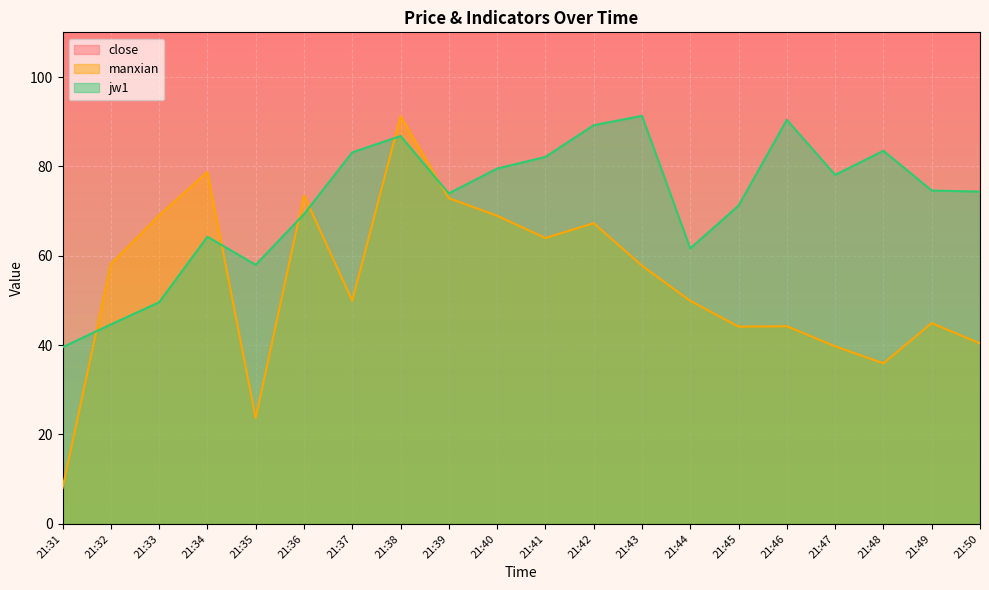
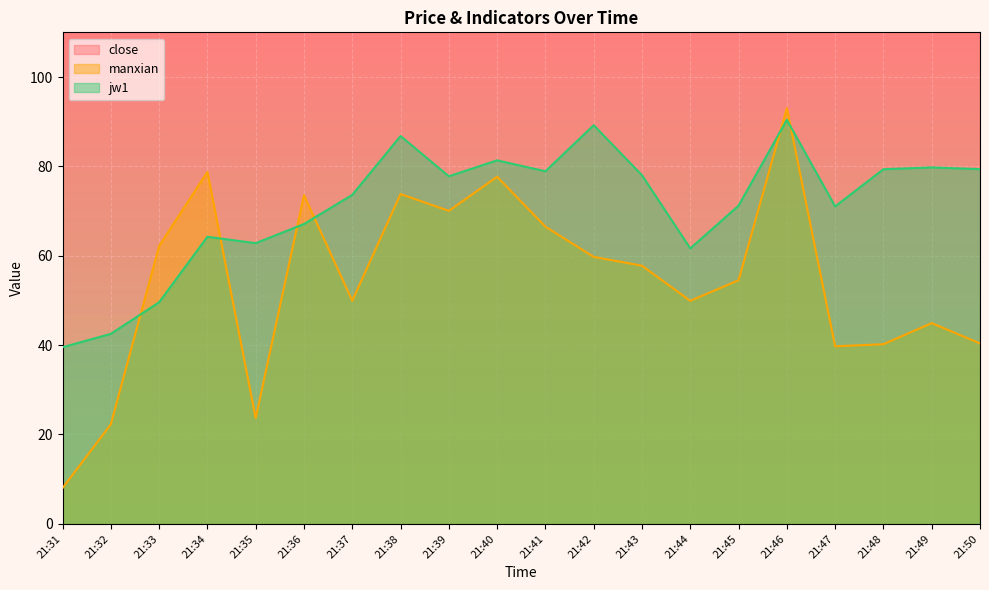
manxian, 21:32: 58 -> 22
jw1, 21:32: 45 -> 43
manxian, 21:33: 69 -> 62
jw1, 21:35: 58 -> 63
jw1, 21:36: 69 -> 67
jw1, 21:37: 83 -> 74
manxian, 21:38: 91 -> 74
manxian, 21:39: 73 -> 70
jw1, 21:39: 74 -> 78
manxian, 21:40: 69 -> 78
jw1, 21:40: 80 -> 81
manxian, 21:41: 64 -> 67
jw1, 21:41: 82 -> 79
manxian, 21:42: 67 -> 60
jw1, 21:43: 91 -> 78
manxian, 21:45: 44 -> 55
manxian, 21:46: 44 -> 93
jw1, 21:47: 78 -> 71
manxian, 21:48: 36 -> 40
jw1, 21:48: 83 -> 79
jw1, 21:49: 75 -> 80
jw1, 21:50: 74 -> 79
